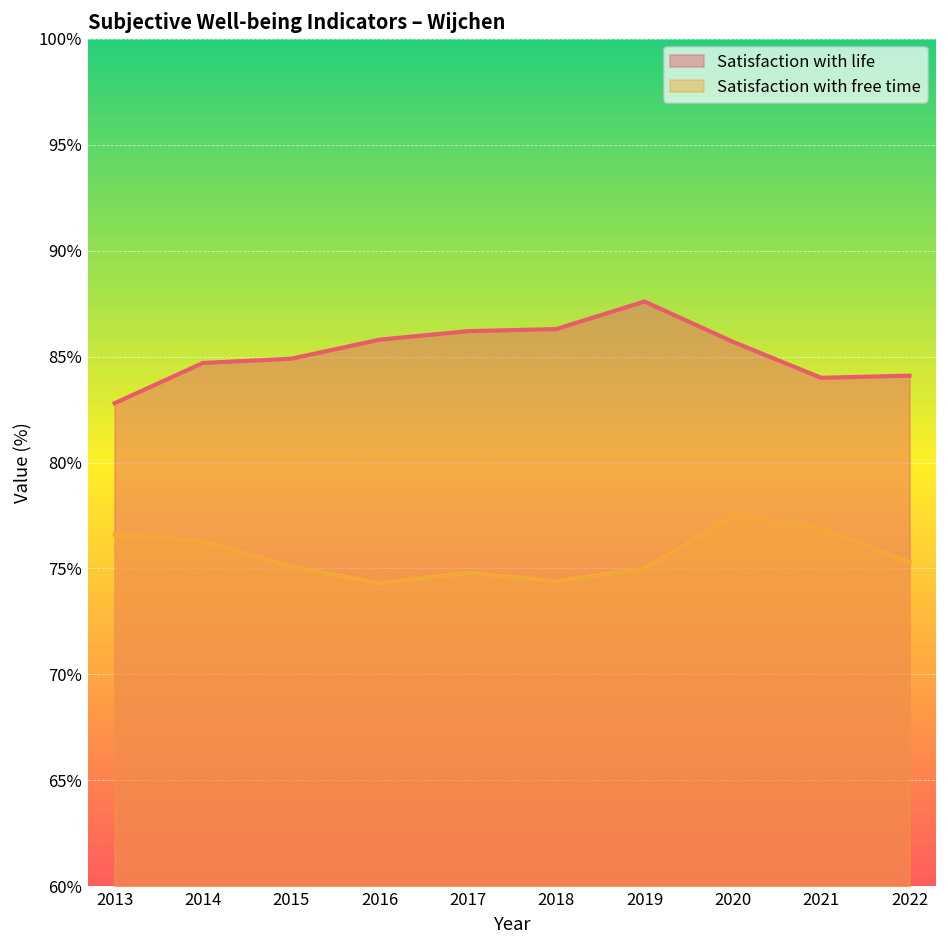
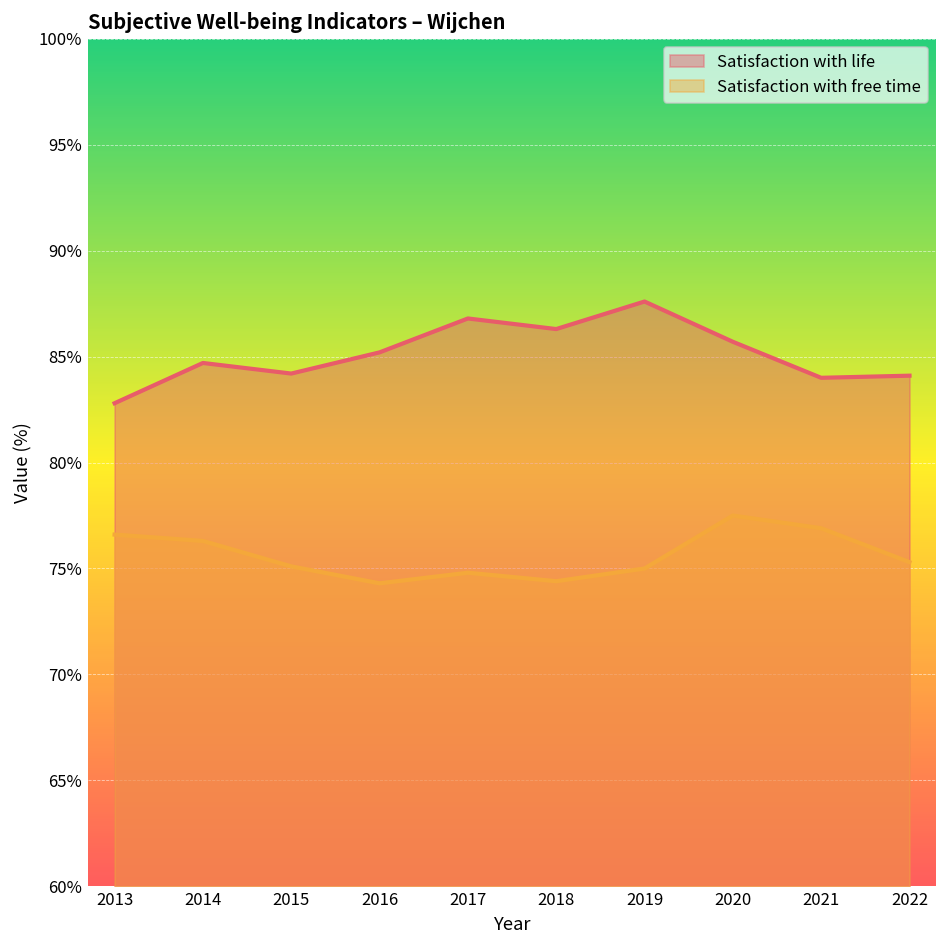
Satisfaction with life, 2015: 84.9% -> 84.2%
Satisfaction with life, 2016: 85.8% -> 85.2%
Satisfaction with life, 2017: 86.2% -> 86.8%
